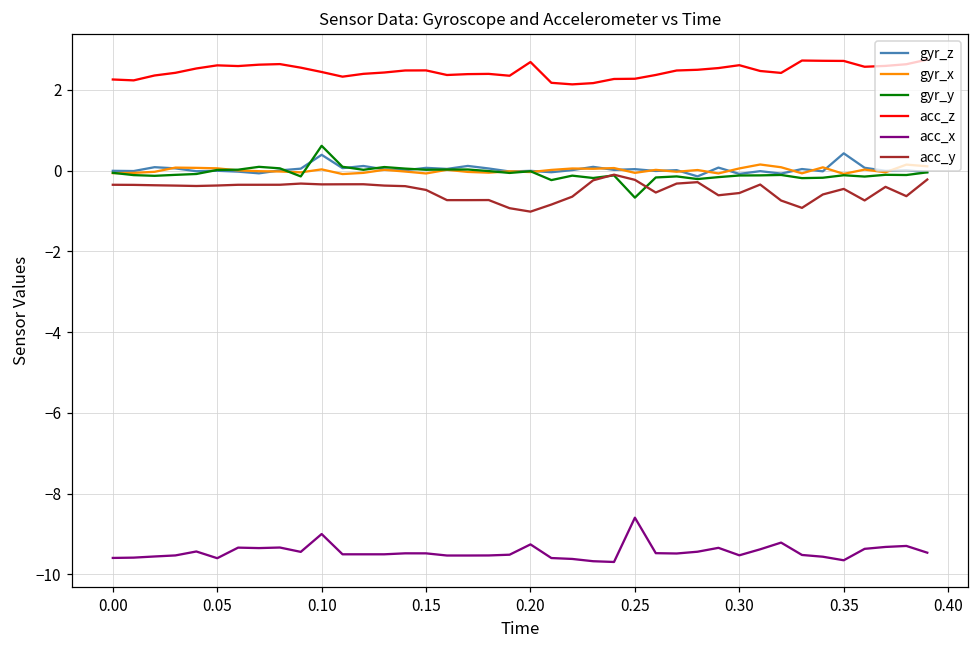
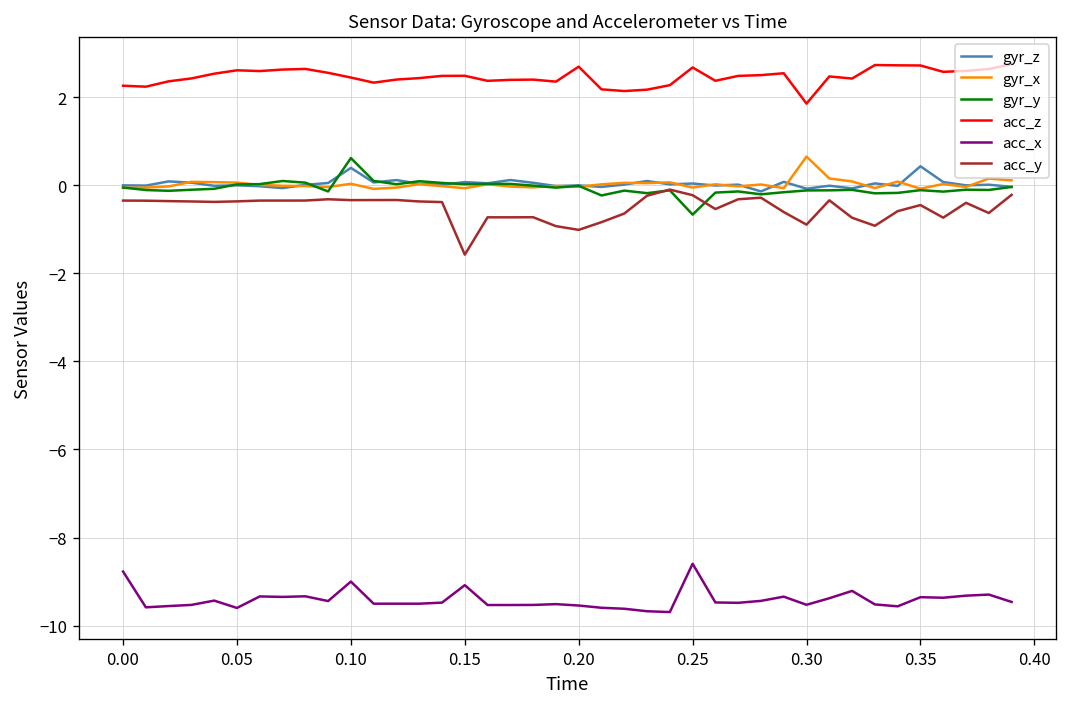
acc_x, 0.00: -9.6 -> -8.8
acc_x, 0.15: -9.5 -> -9.1
acc_y, 0.15: -0.5 -> -1.6
acc_x, 0.20: -9.3 -> -9.5
acc_z, 0.25: 2.3 -> 2.7
gyr_x, 0.30: 0.1 -> 0.6
acc_z, 0.30: 2.6 -> 1.9
acc_y, 0.30: -0.6 -> -0.9
acc_x, 0.35: -9.6 -> -9.4
